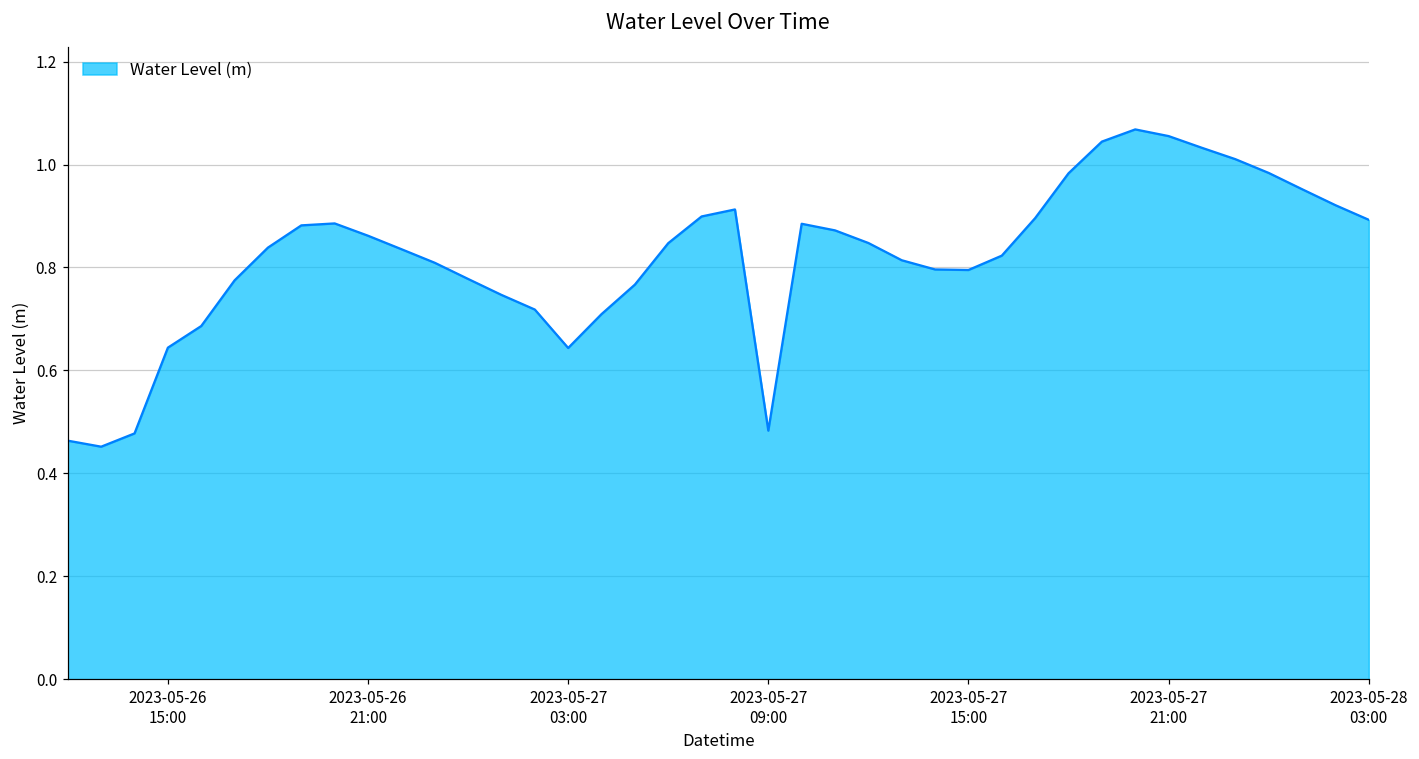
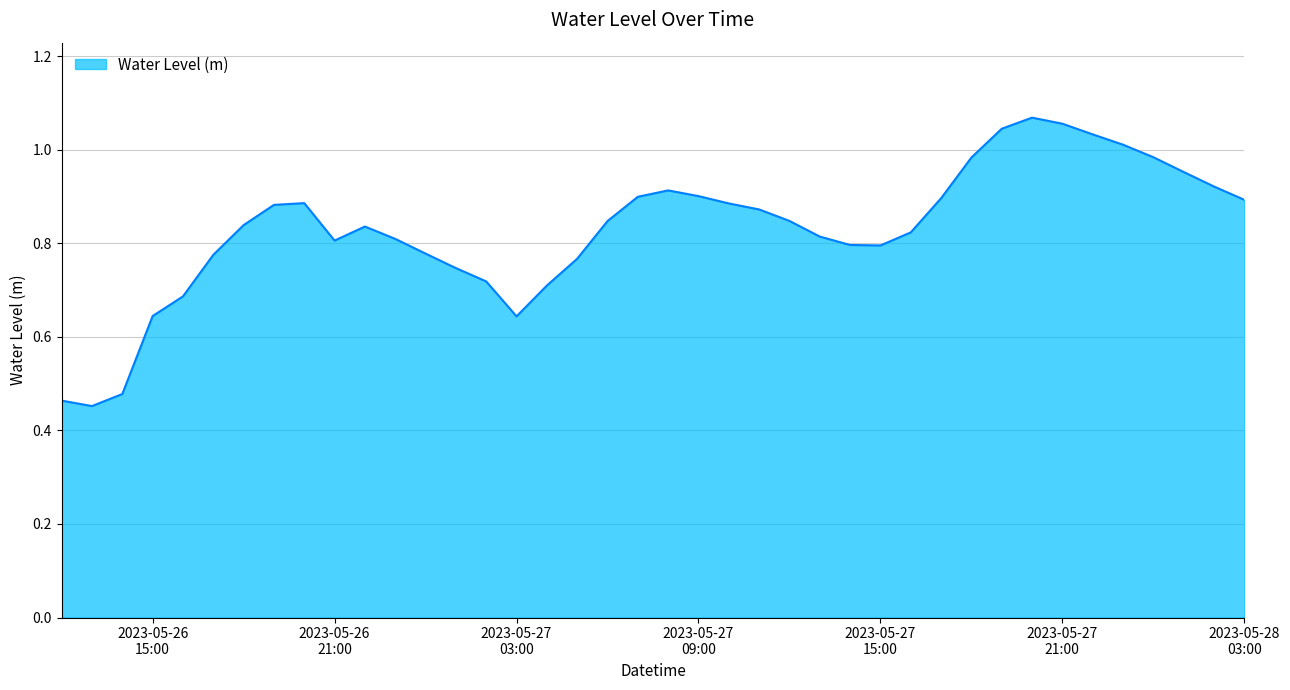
2023-05-26 21:00: 0.86 -> 0.81
2023-05-27 09:00: 0.48 -> 0.90
